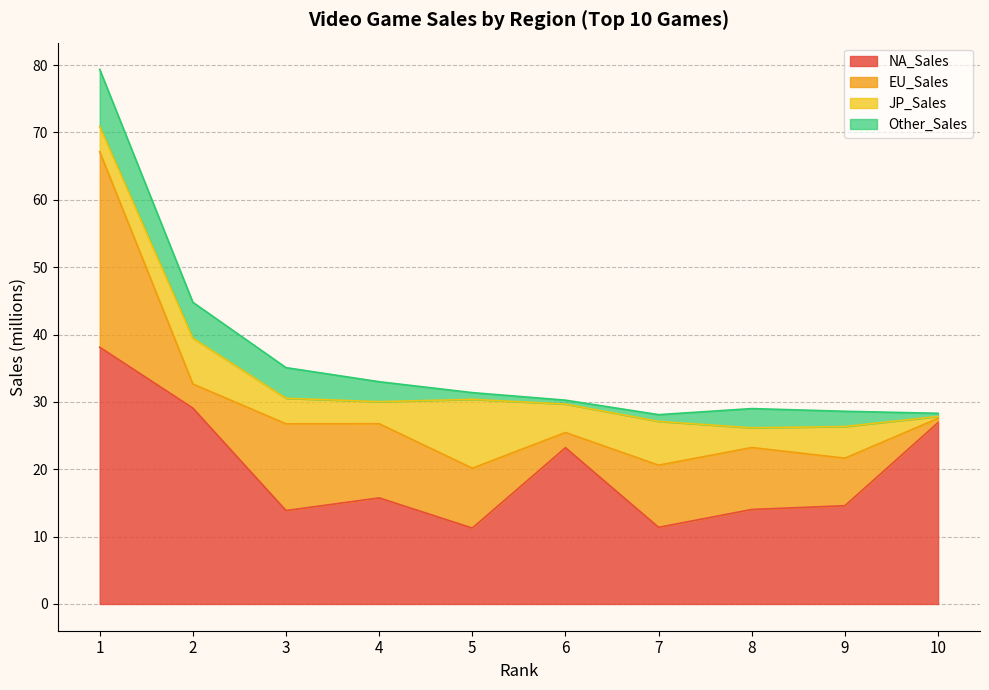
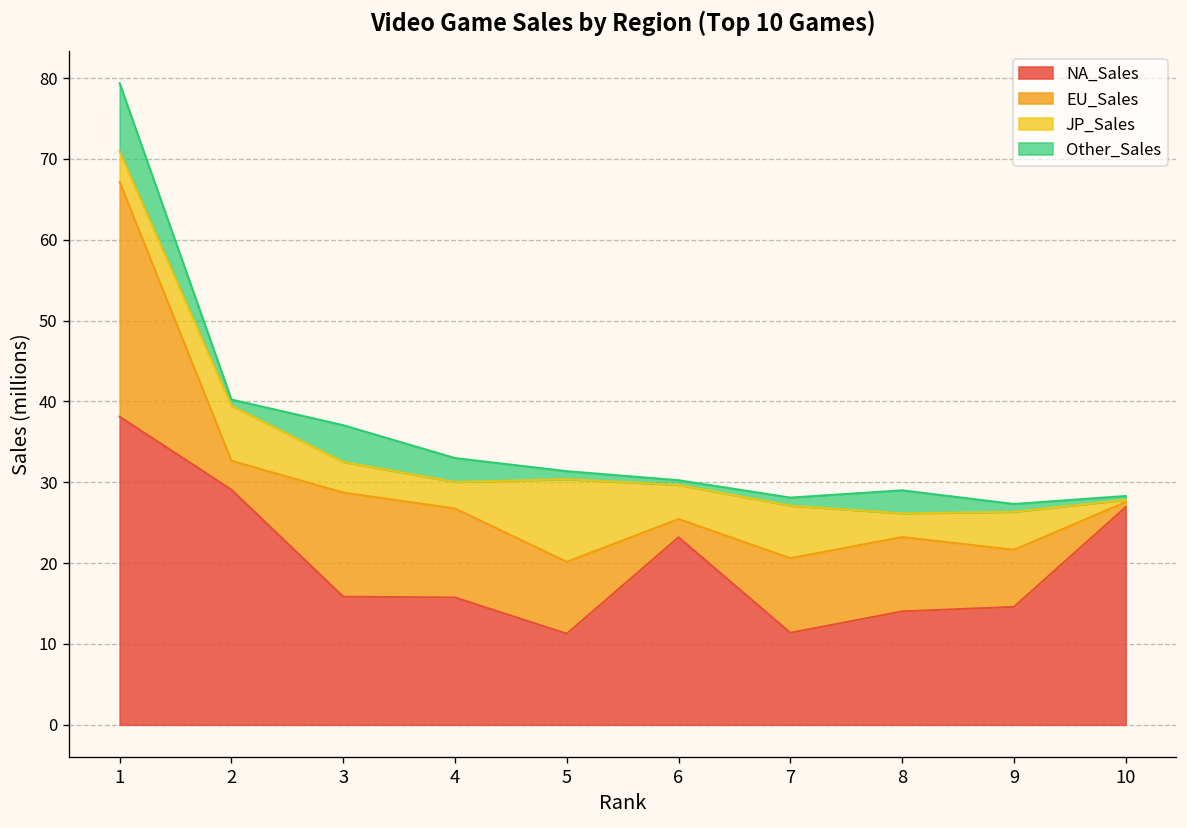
Other_Sales, 2: 5 -> 1
NA_Sales, 3: 14 -> 16
Other_Sales, 9: 2 -> 1
